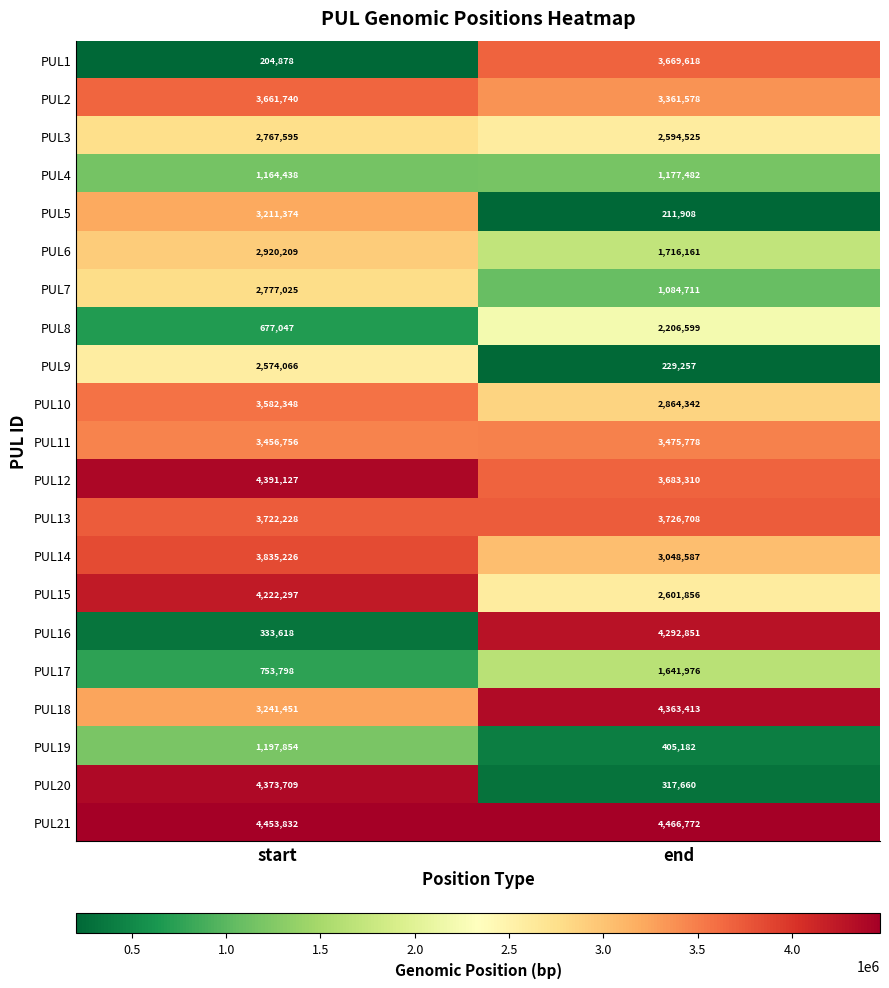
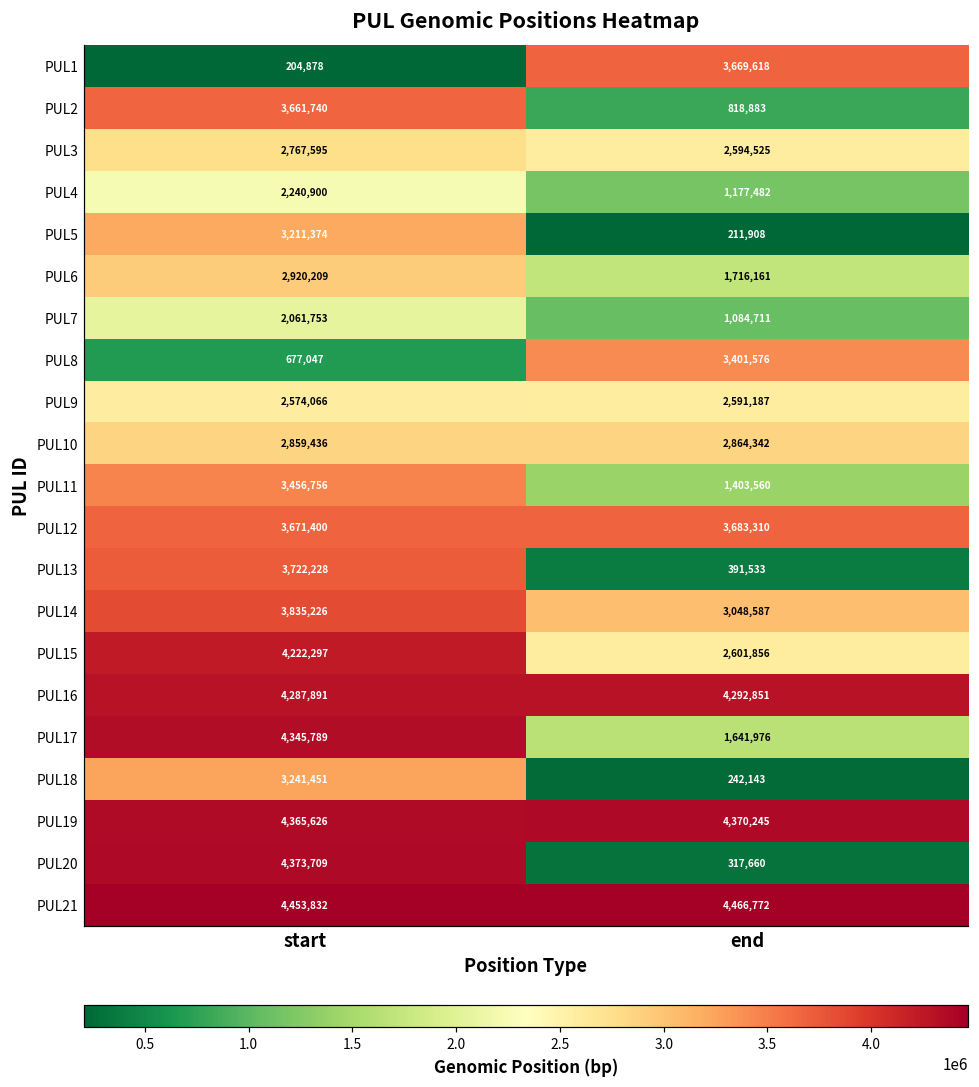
PUL2, end: 3,361,578 -> 818,883
PUL4, start: 1,164,438 -> 2,240,900
PUL7, start: 2,777,025 -> 2,061,753
PUL8, end: 2,206,599 -> 3,401,576
PUL9, end: 229,257 -> 2,591,187
PUL10, start: 3,582,348 -> 2,859,436
PUL11, end: 3,475,778 -> 1,403,560
PUL12, start: 4,391,127 -> 3,671,400
PUL13, end: 3,726,708 -> 391,533
PUL16, start: 333,618 -> 4,287,891
PUL17, start: 753,798 -> 4,345,789
PUL18, end: 4,363,413 -> 242,143
PUL19, start: 1,197,854 -> 4,365,626
PUL19, end: 405,182 -> 4,370,245
